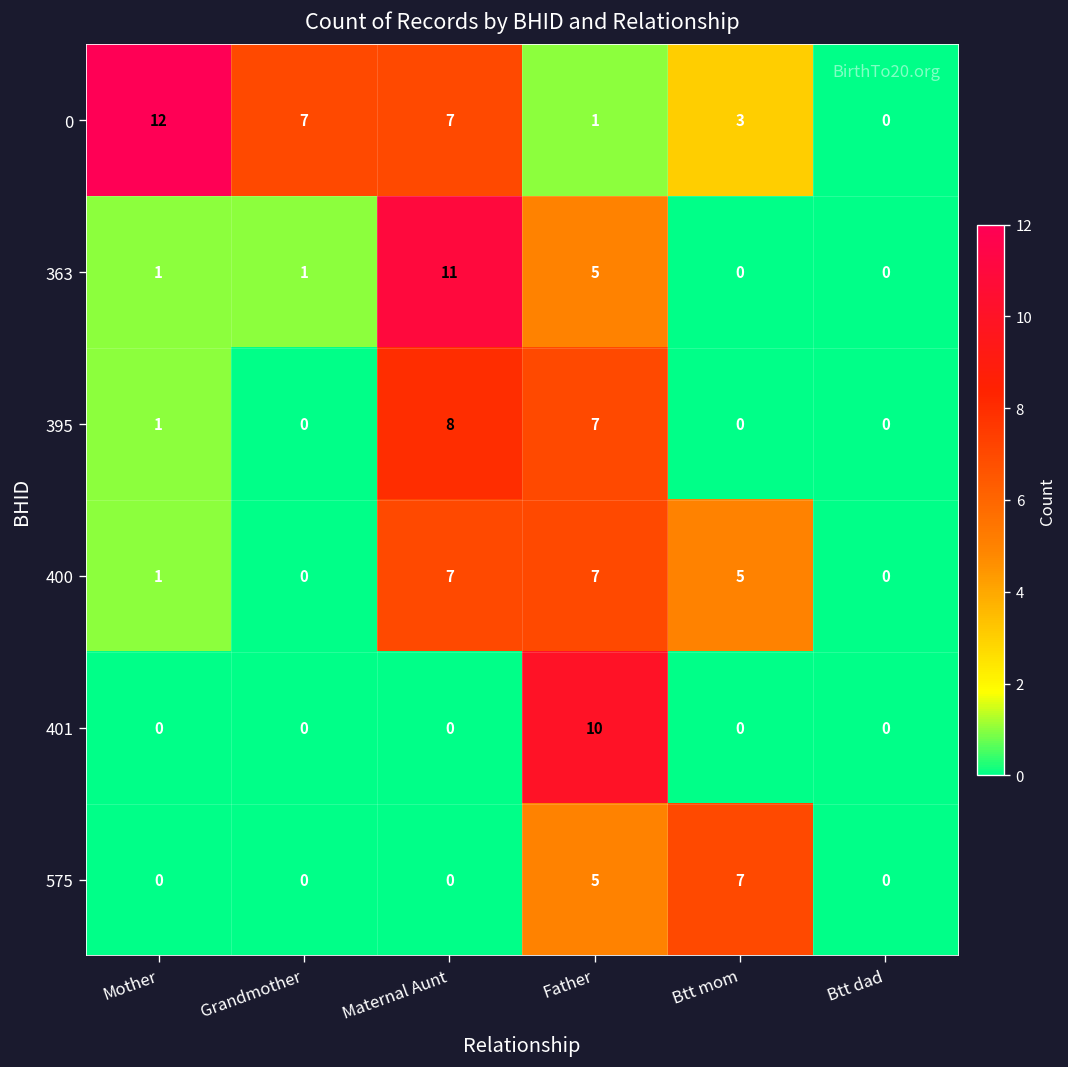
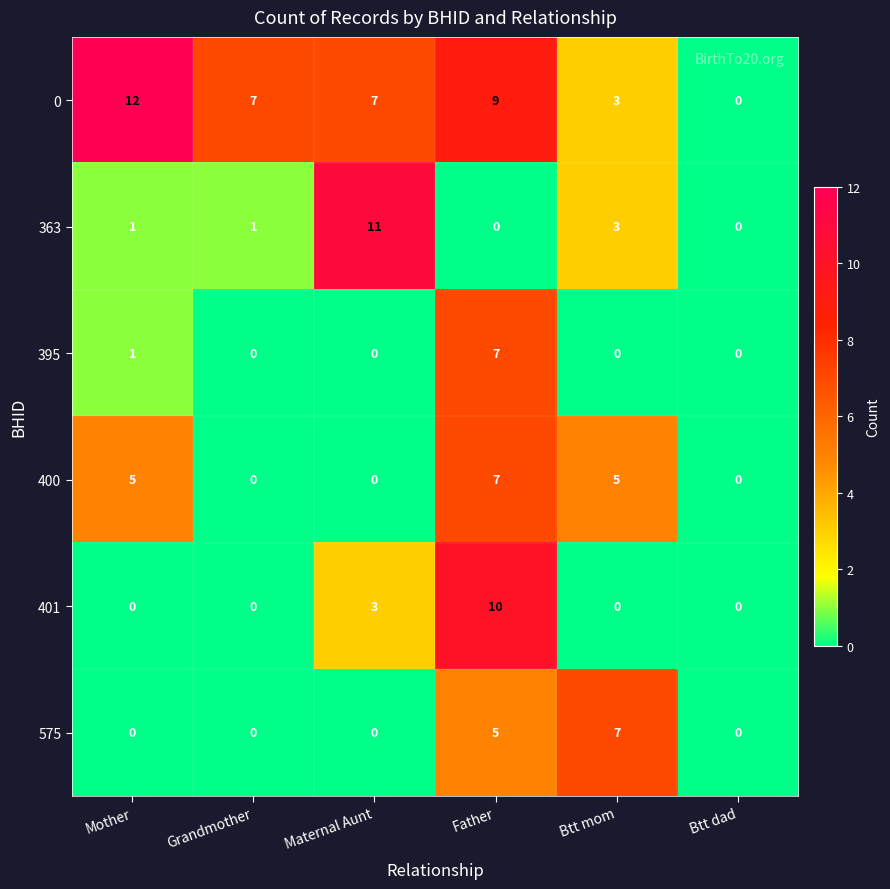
0, Father: 1 -> 9
363, Father: 5 -> 0
363, Btt mom: 0 -> 3
395, Maternal Aunt: 8 -> 0
400, Mother: 1 -> 5
400, Maternal Aunt: 7 -> 0
401, Maternal Aunt: 0 -> 3
